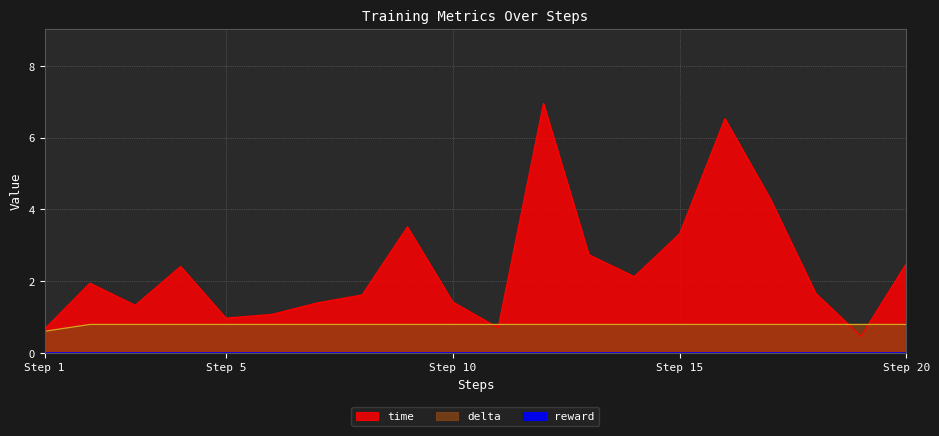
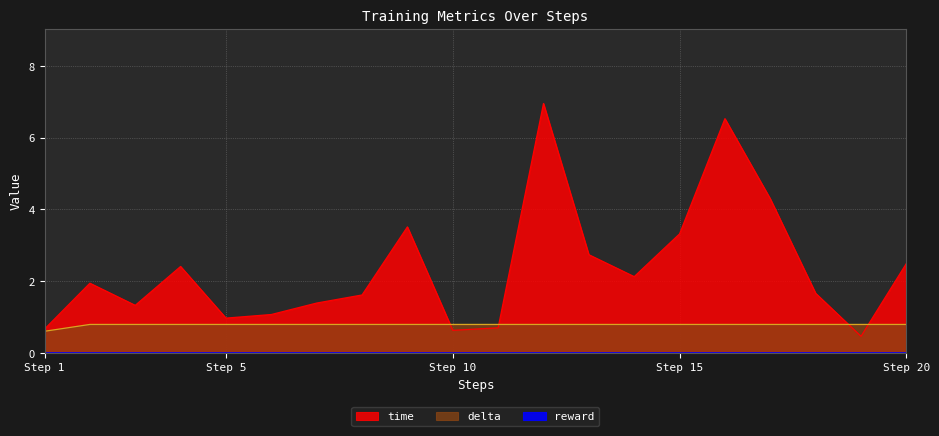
time, Step 10: 1.4 -> 0.6
